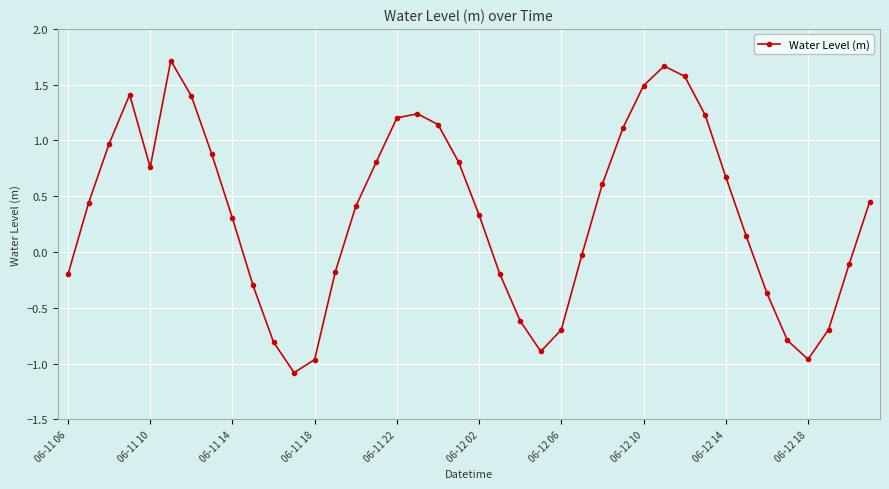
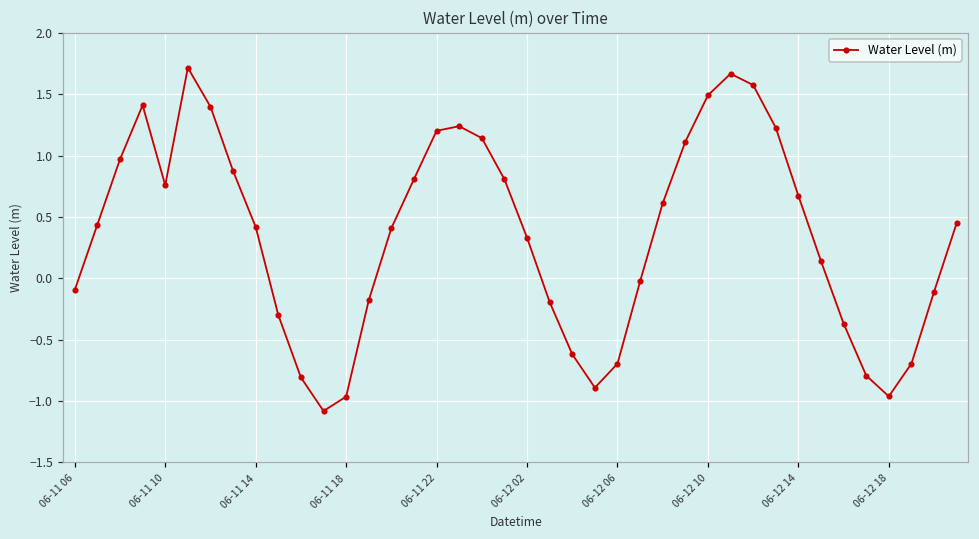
06-11 06: -0.20 -> -0.09
06-11 14: 0.30 -> 0.42
